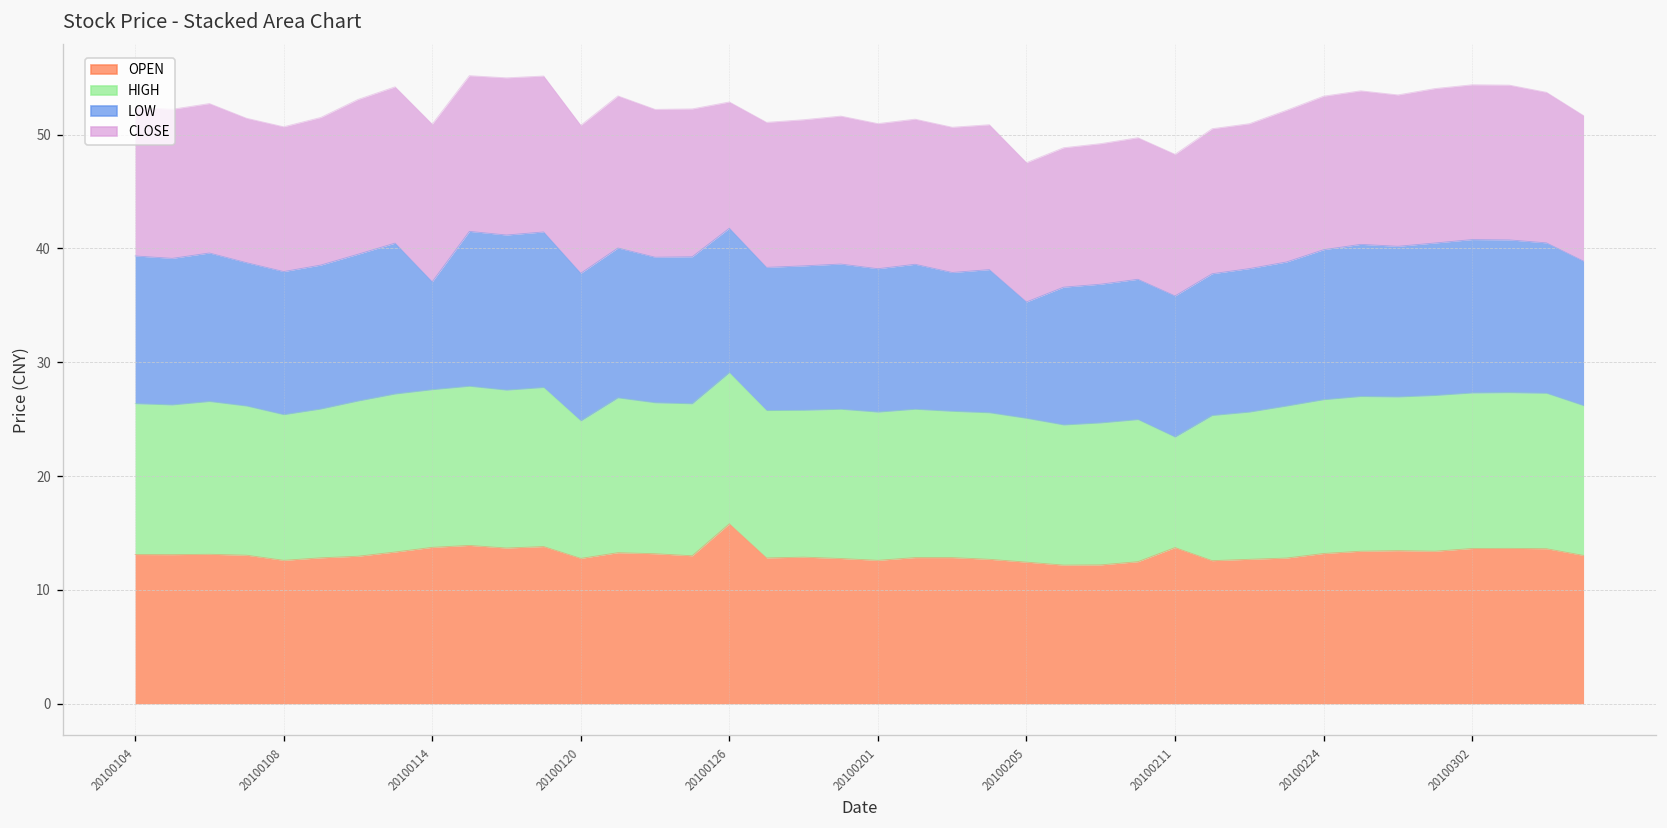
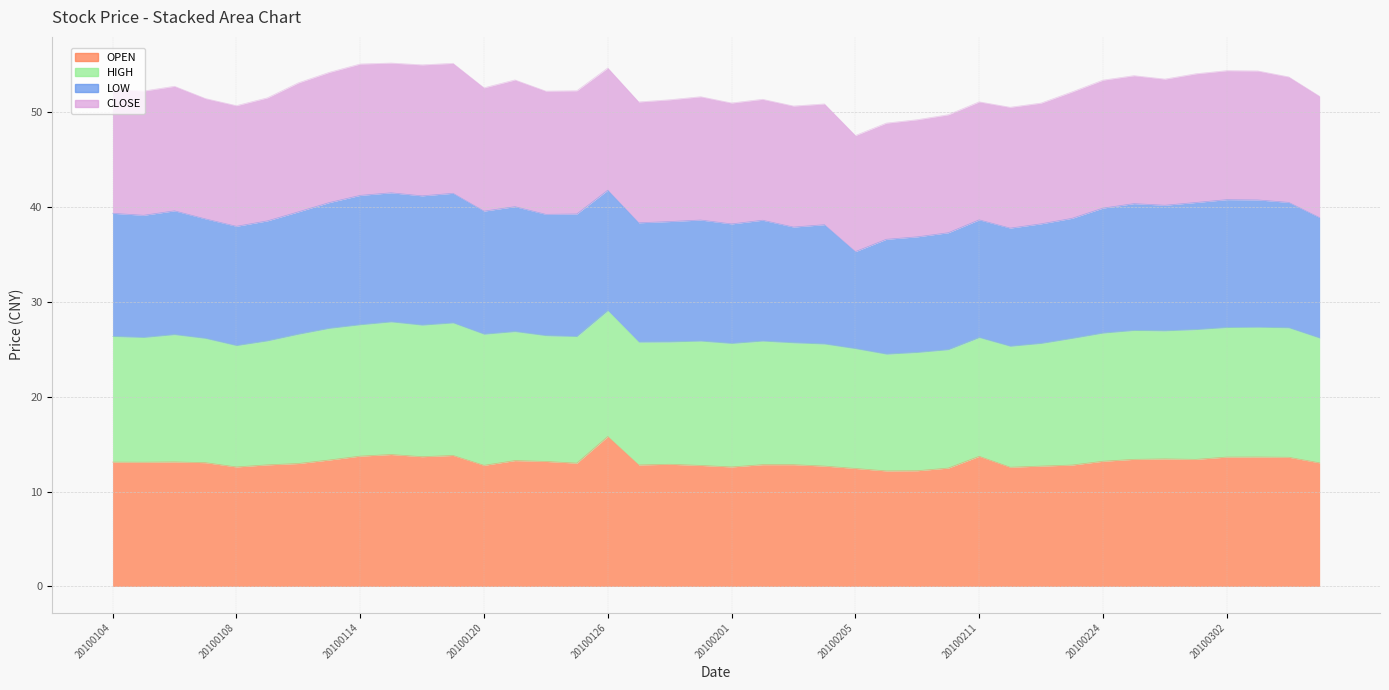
LOW, 20100114: 9 -> 14
HIGH, 20100120: 12 -> 14
CLOSE, 20100126: 11 -> 13
HIGH, 20100211: 10 -> 13
